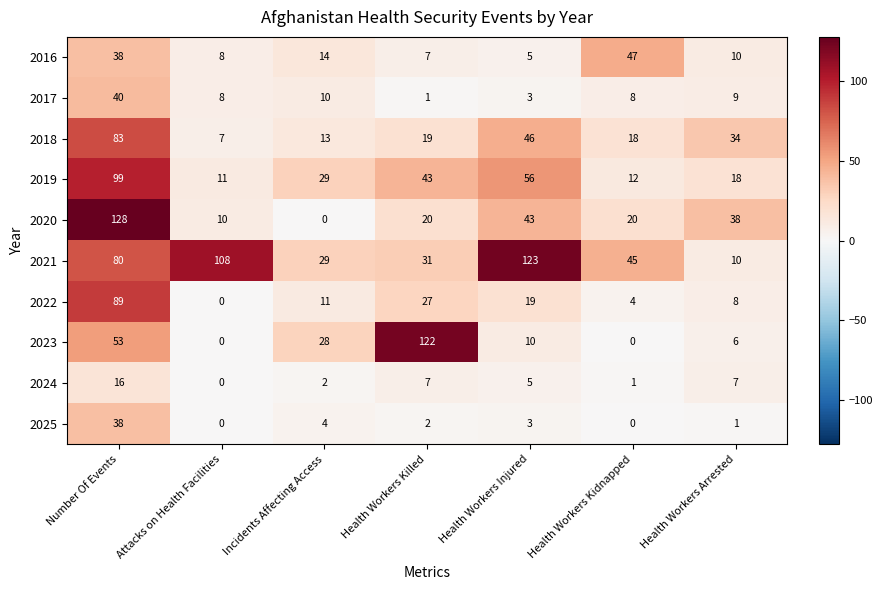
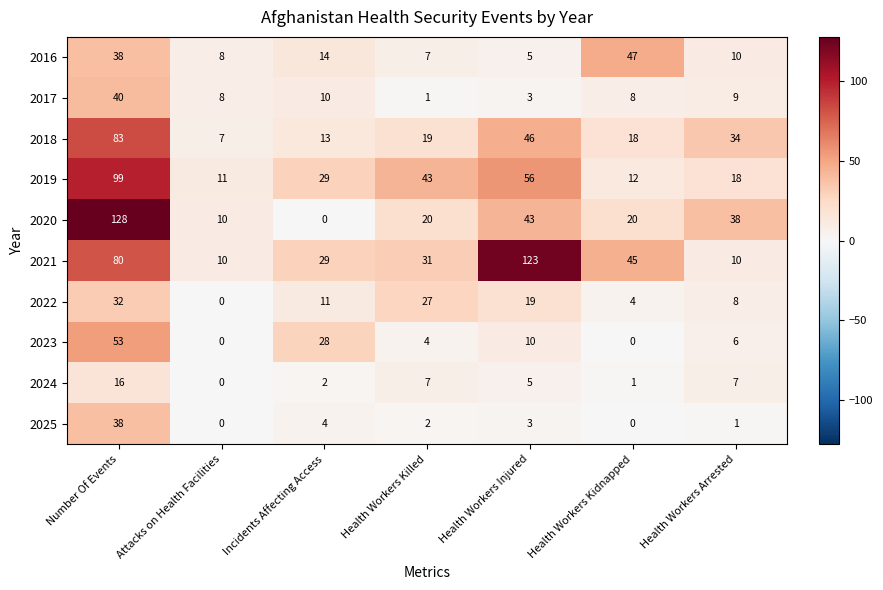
2021, Attacks on Health Facilities: 108 -> 10
2022, Number Of Events: 89 -> 32
2023, Health Workers Killed: 122 -> 4
